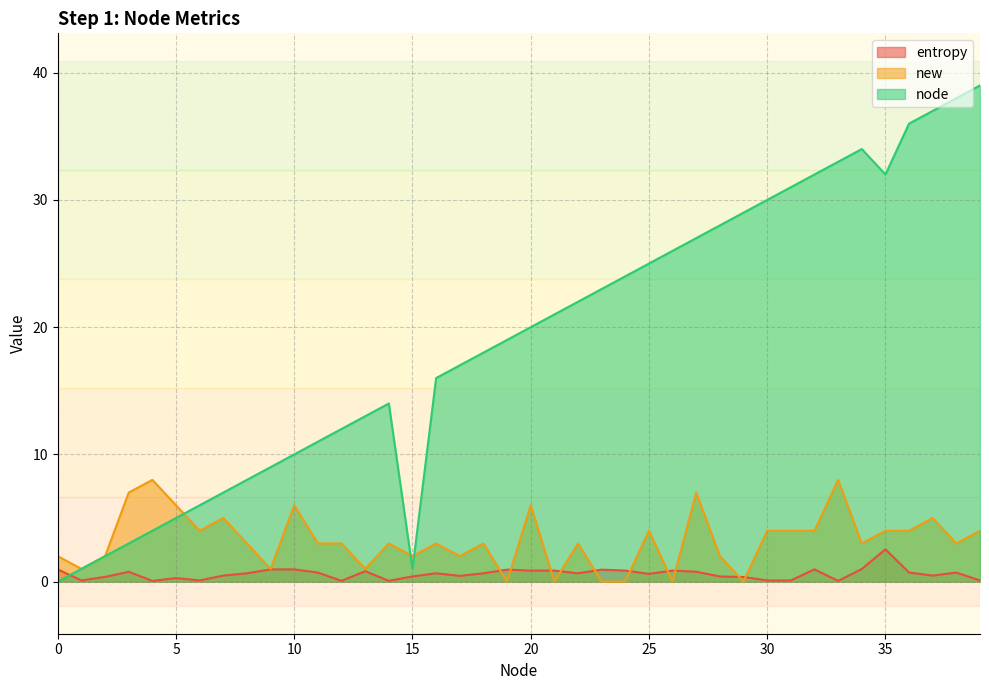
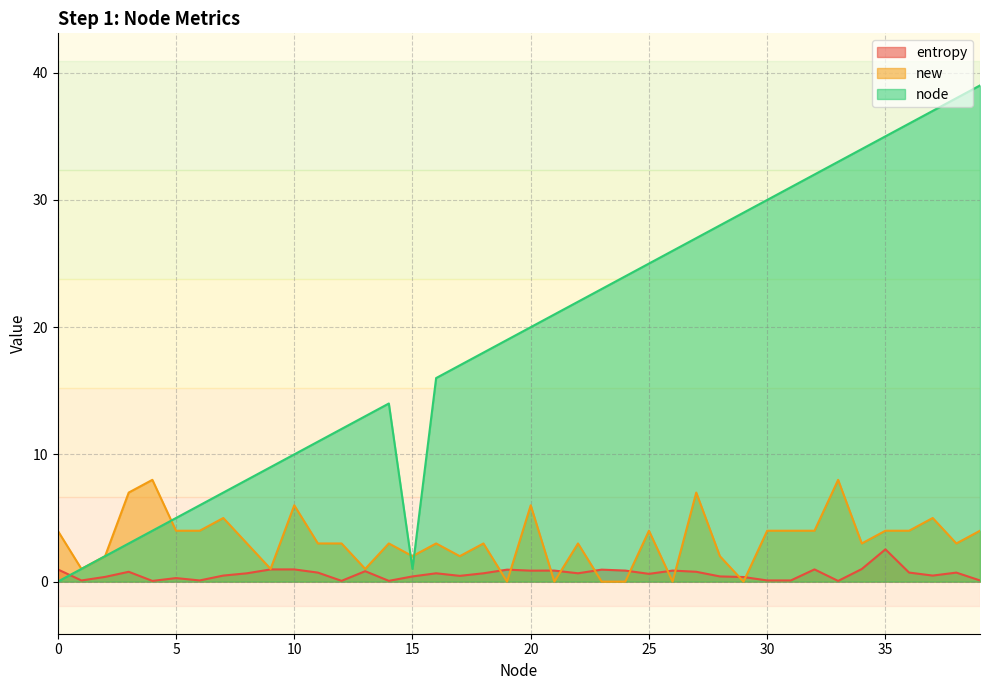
new, 0: 2 -> 4
new, 5: 6 -> 4
node, 35: 32 -> 35
